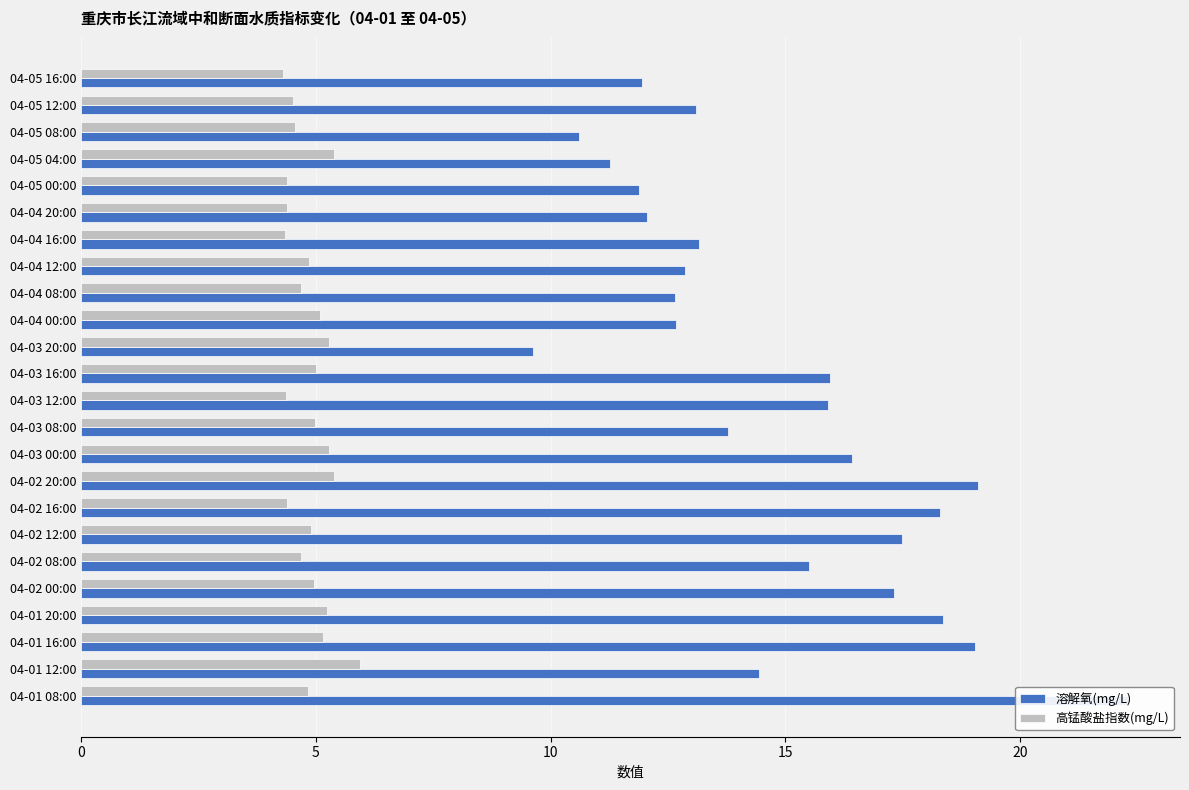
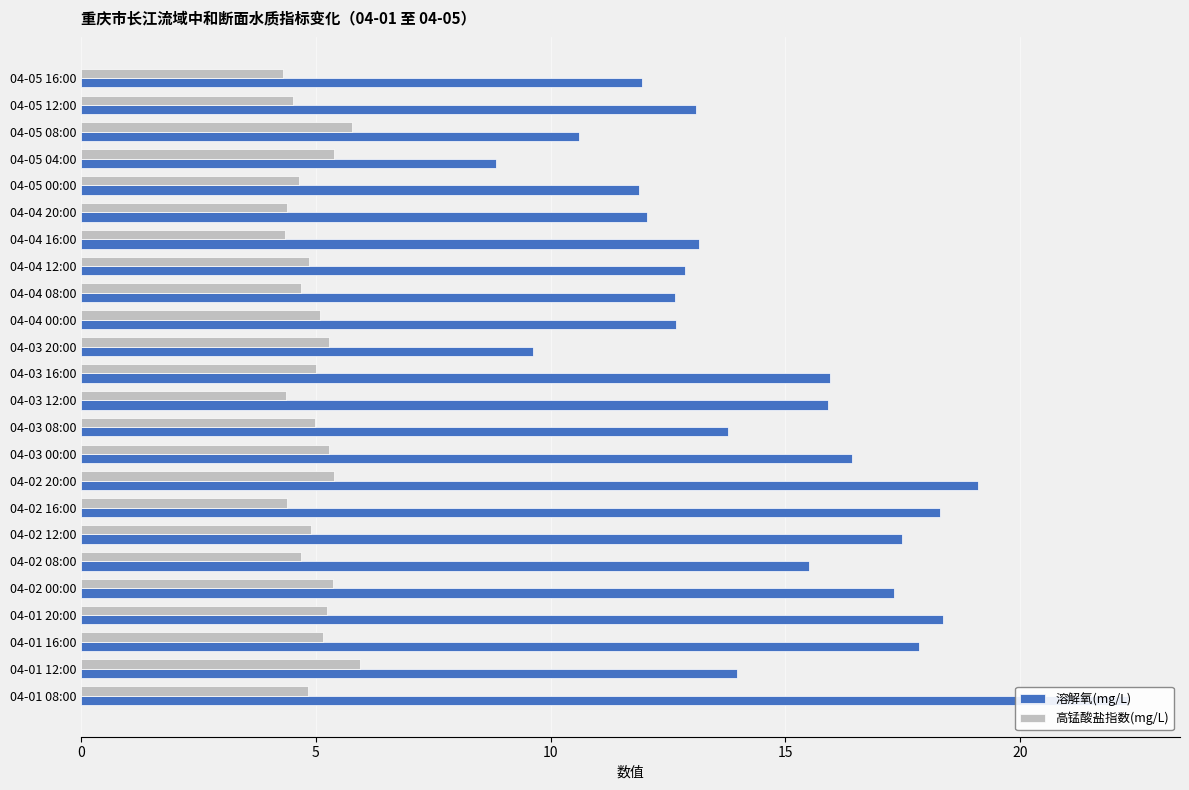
高锰酸盐指数(mg/L), 04-05 08:00: 4.6 -> 5.8
溶解氧(mg/L), 04-05 04:00: 11.3 -> 8.8
高锰酸盐指数(mg/L), 04-05 00:00: 4.4 -> 4.6
高锰酸盐指数(mg/L), 04-02 00:00: 5.0 -> 5.4
溶解氧(mg/L), 04-01 16:00: 19.0 -> 17.9
溶解氧(mg/L), 04-01 12:00: 14.4 -> 14.0
